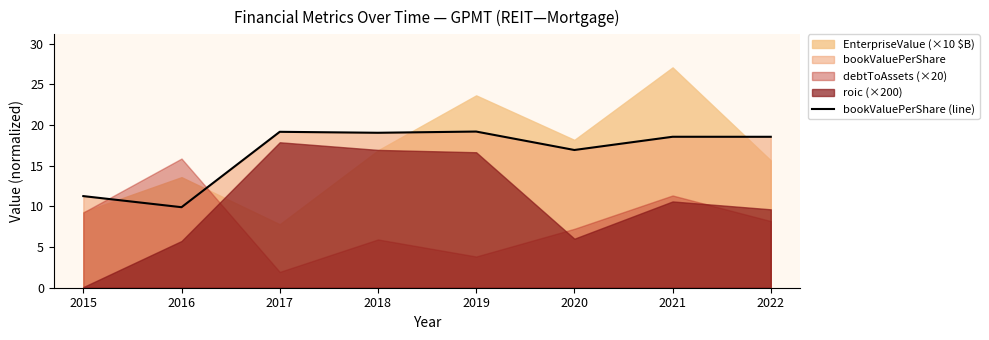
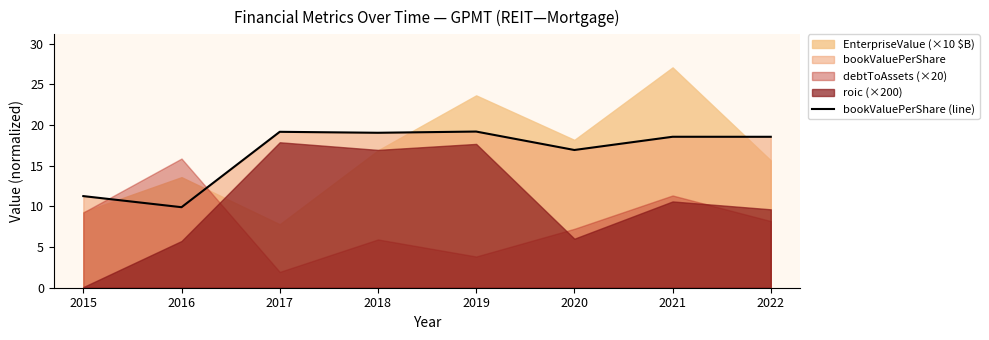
roic (×200), 2019: 17 -> 18
